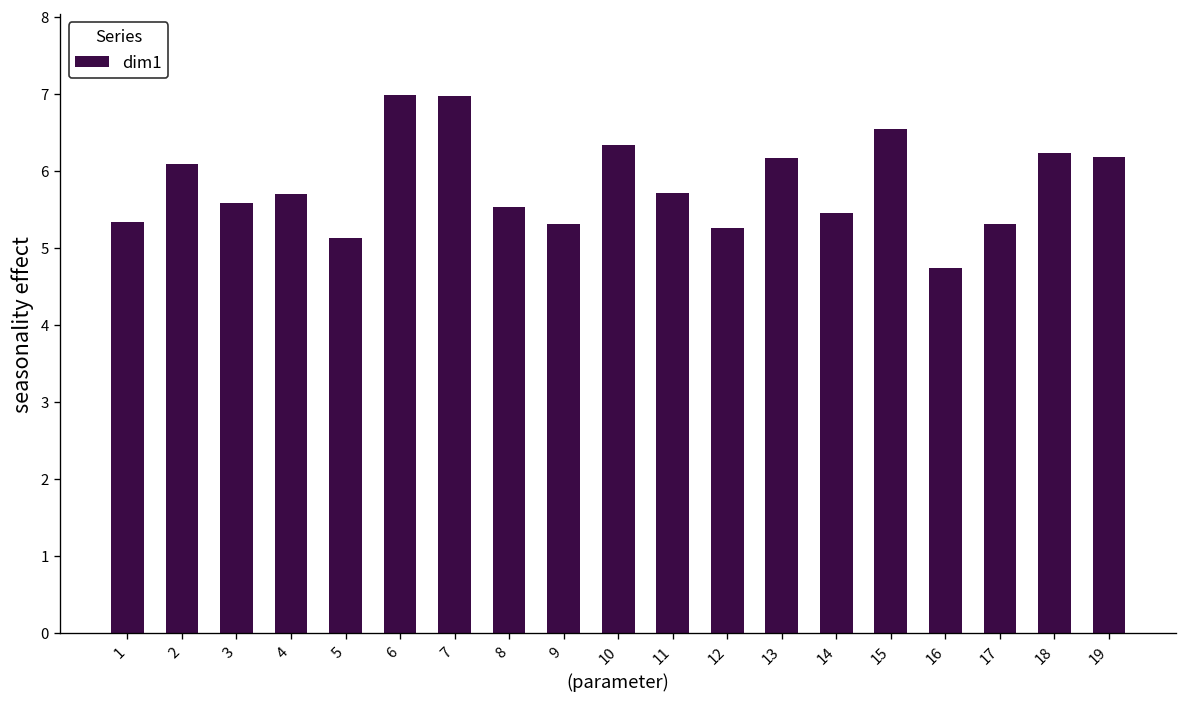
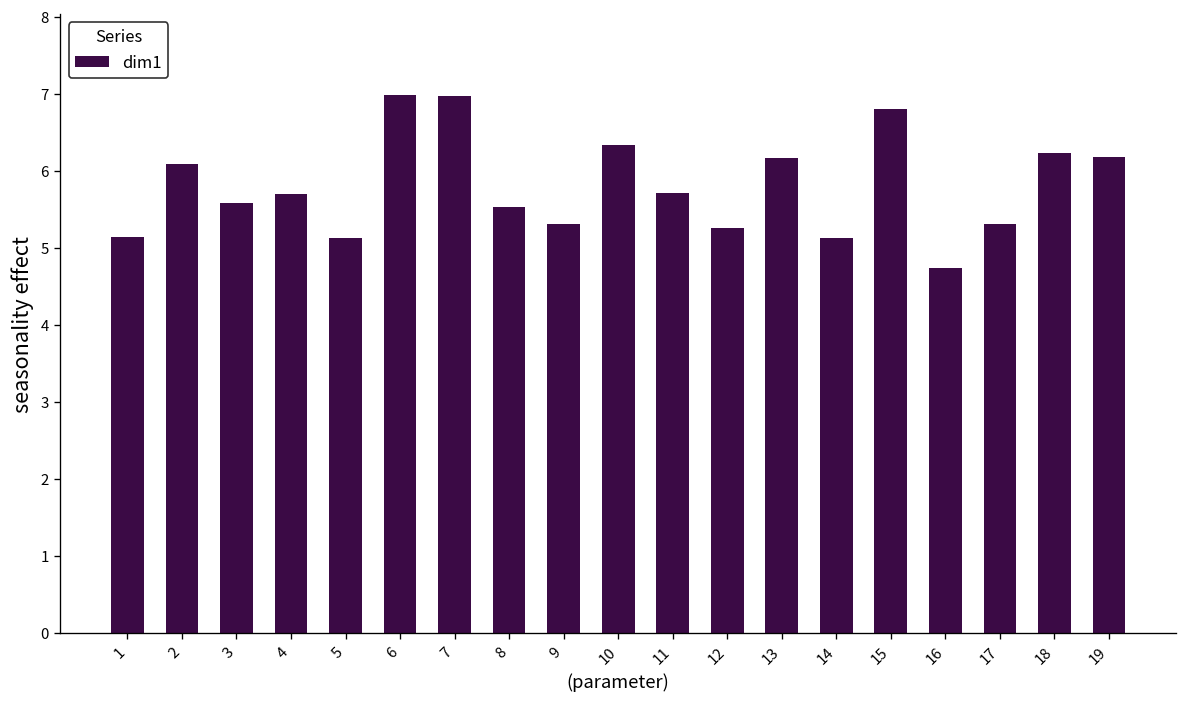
1: 5.3 -> 5.1
14: 5.5 -> 5.1
15: 6.6 -> 6.8
